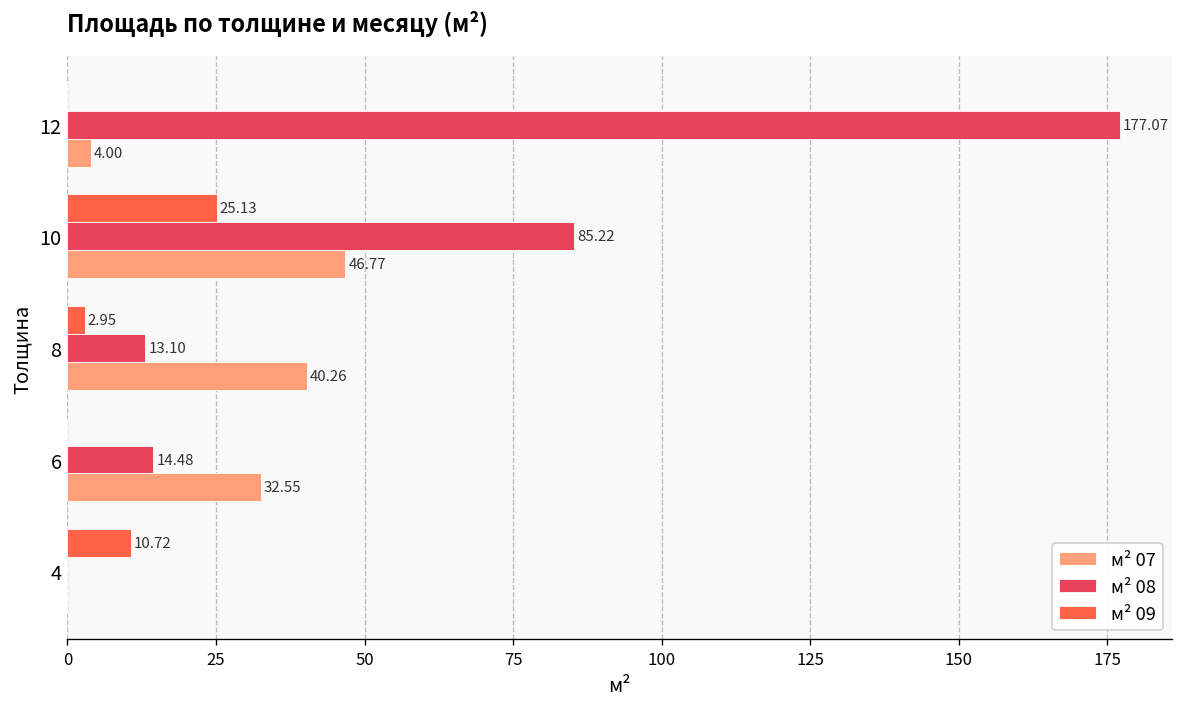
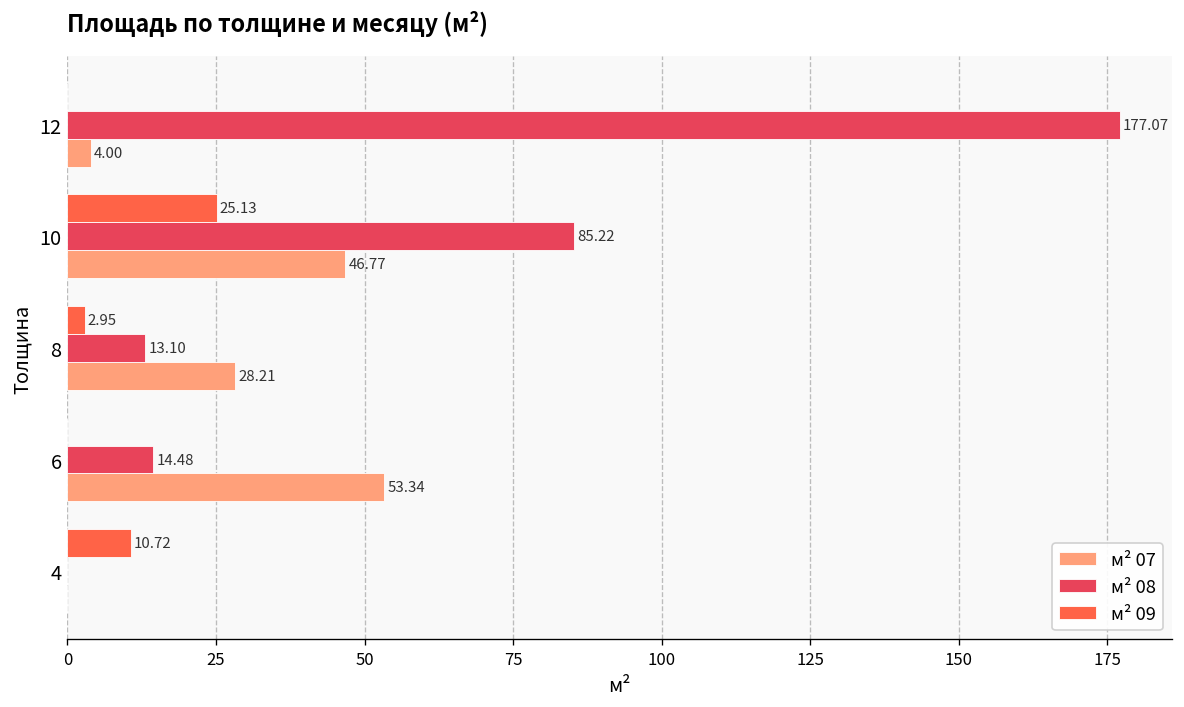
м² 07, 8: 40.26 -> 28.21
м² 07, 6: 32.55 -> 53.34
